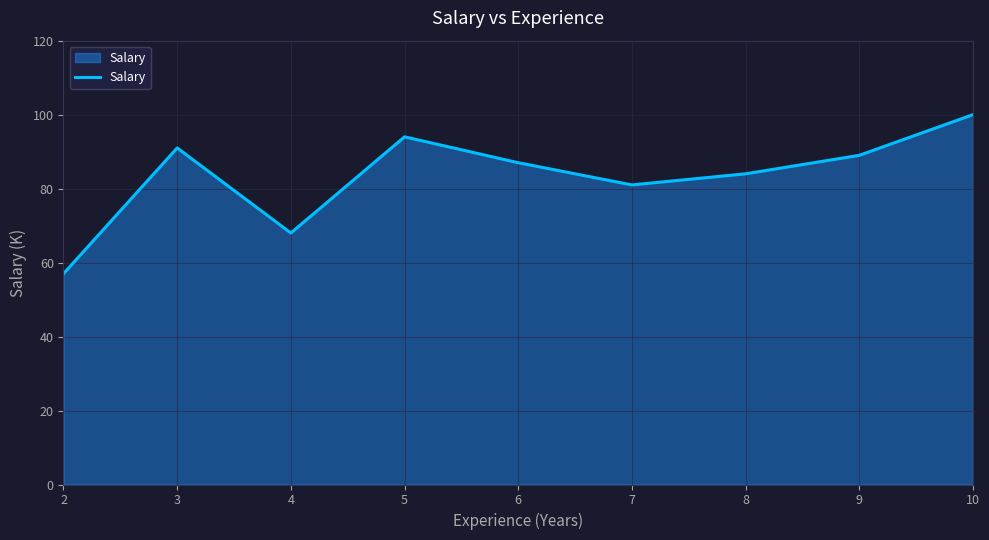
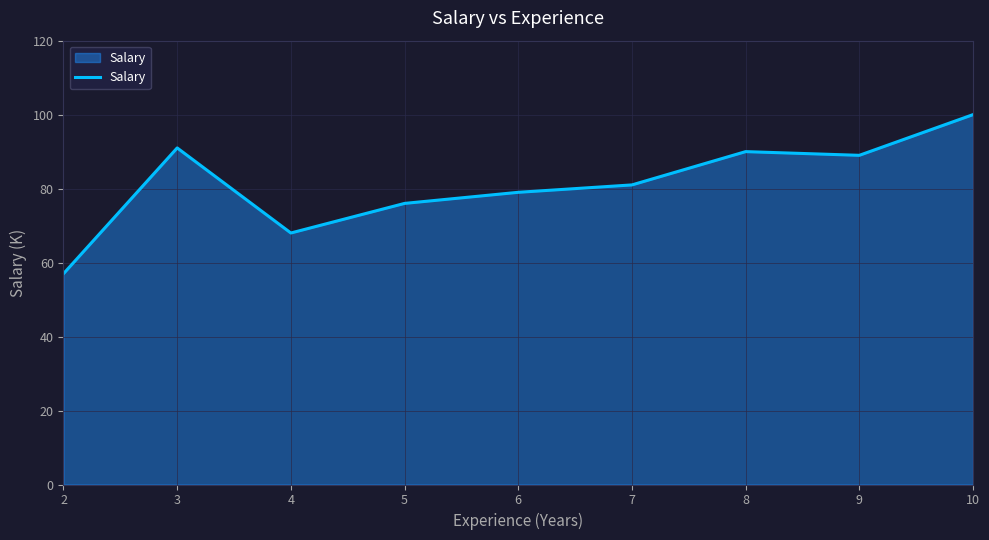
5: 94 -> 76
6: 87 -> 79
8: 84 -> 90
